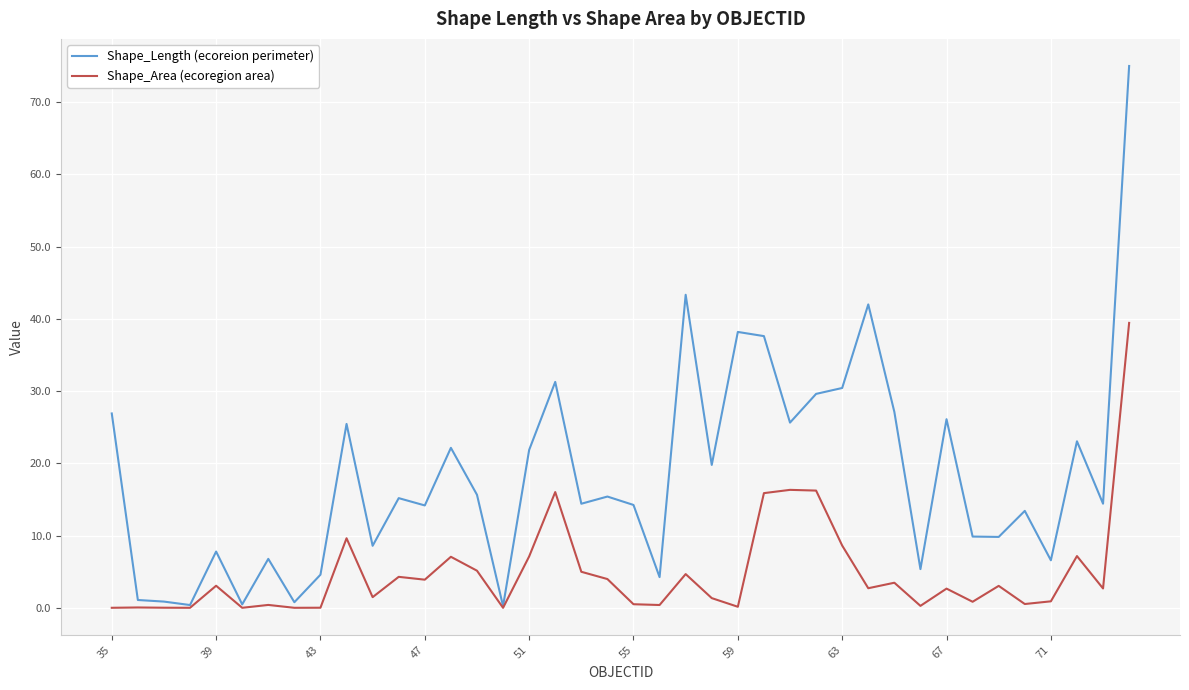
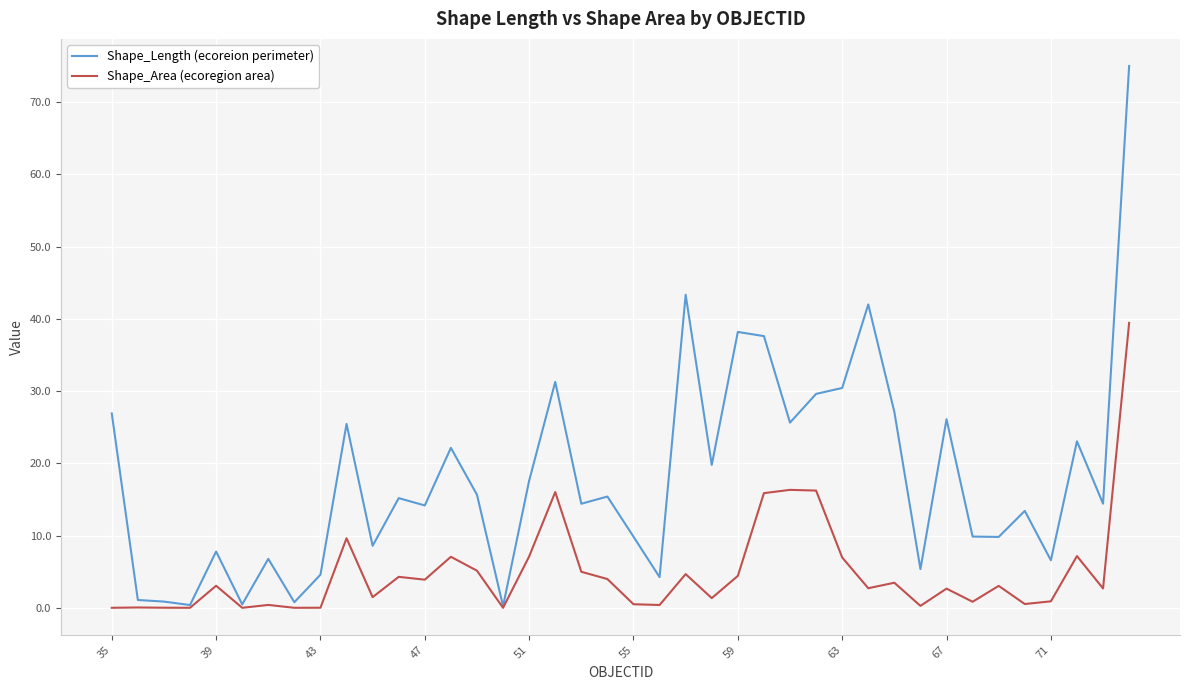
Shape_Length (ecoreion perimeter), 51: 22 -> 18
Shape_Length (ecoreion perimeter), 55: 14 -> 10
Shape_Area (ecoregion area), 59: 0 -> 4
Shape_Area (ecoregion area), 63: 9 -> 7
